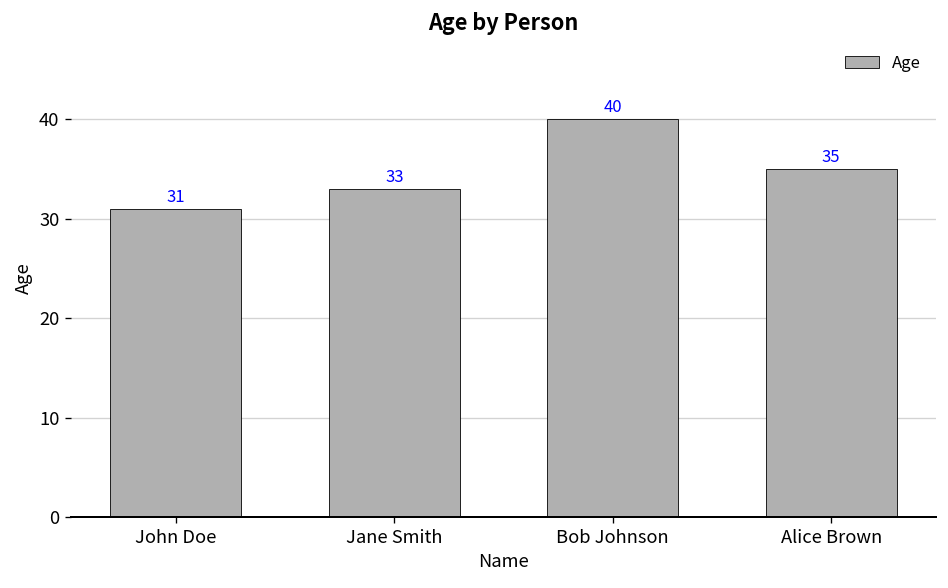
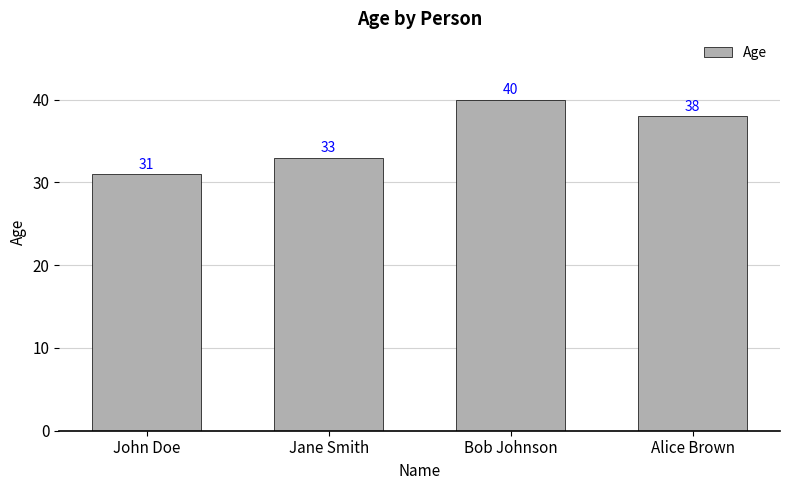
Alice Brown: 35 -> 38
